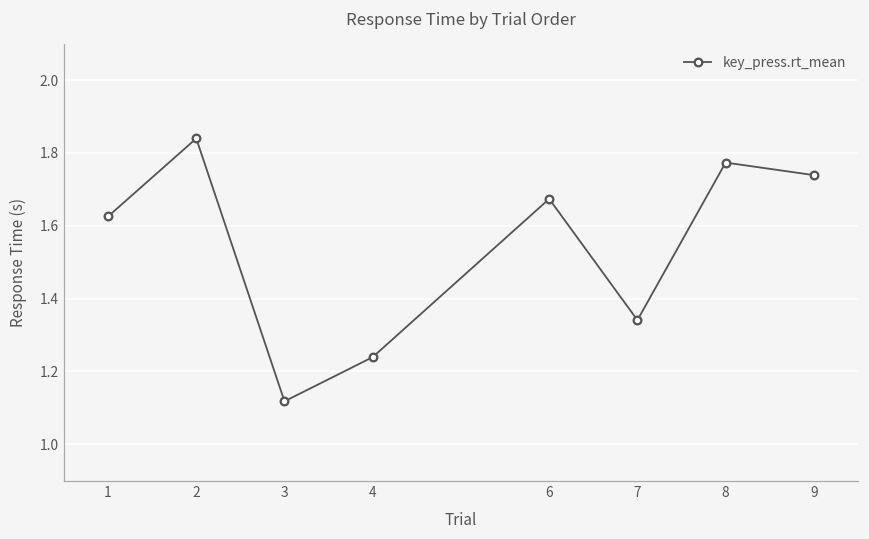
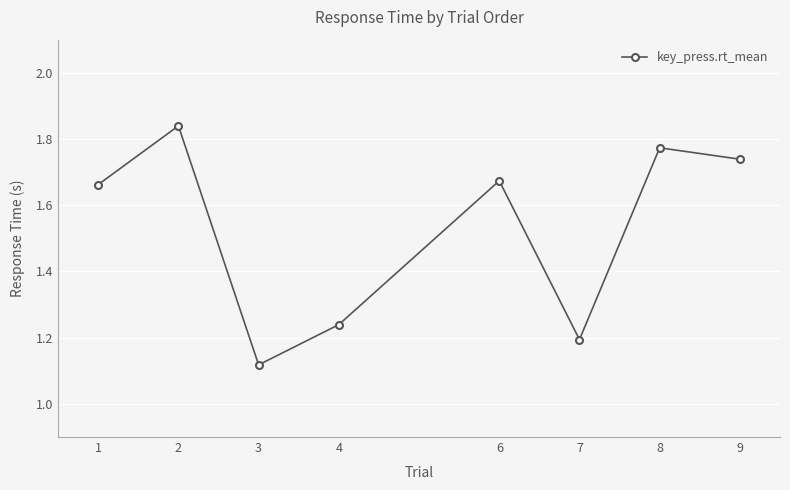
1: 1.63 -> 1.66
7: 1.34 -> 1.19
